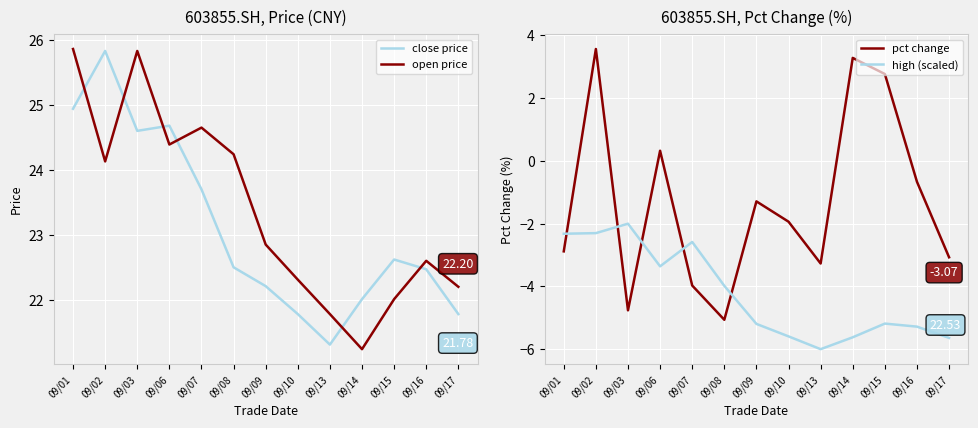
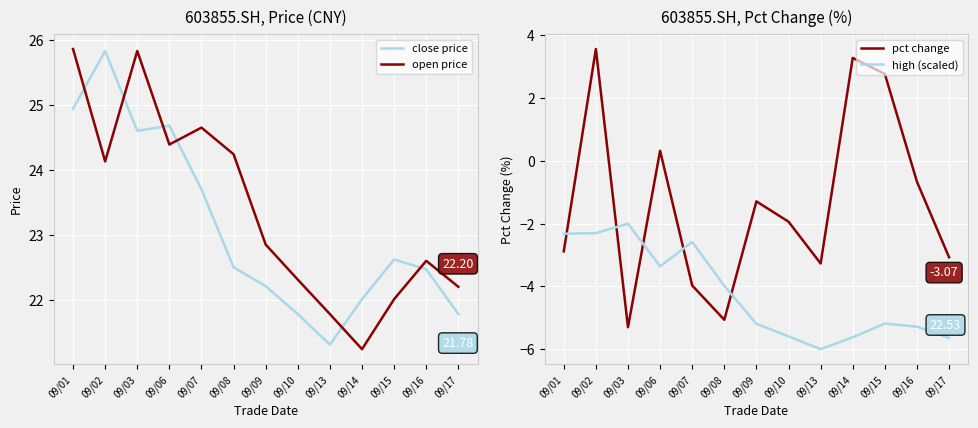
603855.SH, Pct Change (%), pct change, 09/03: -4.8 -> -5.3
